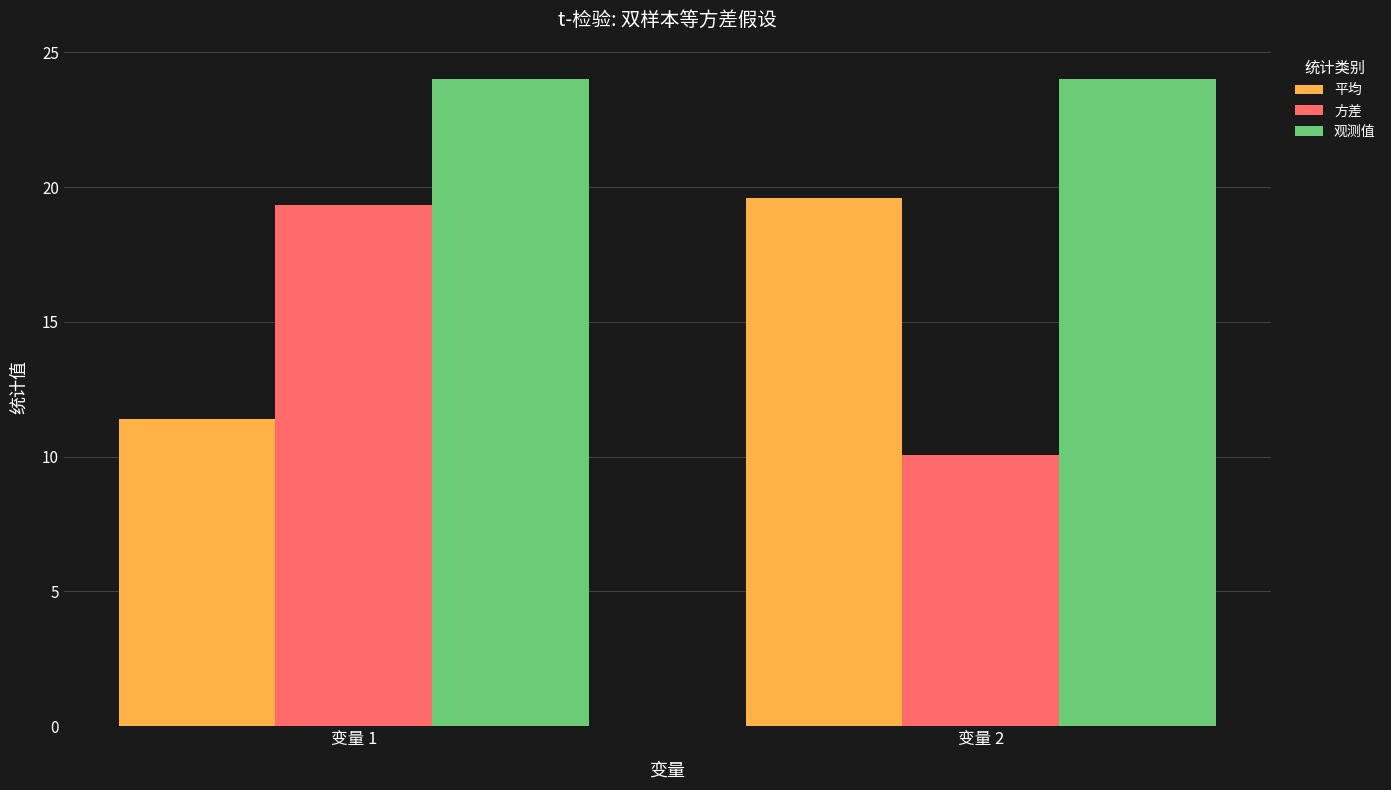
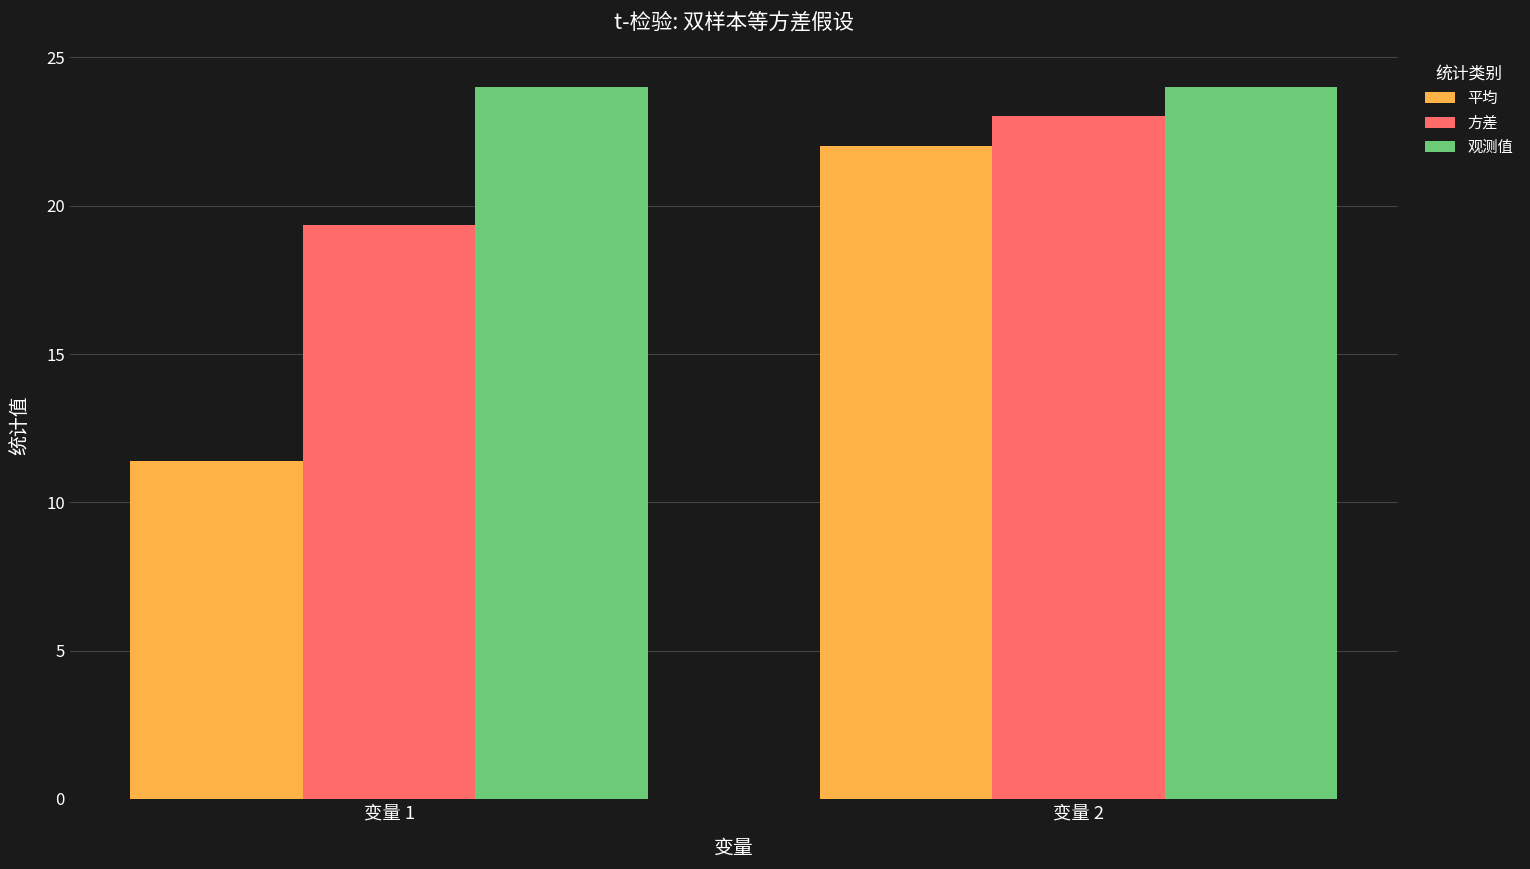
平均, 变量 2: 19.6 -> 22.0
方差, 变量 2: 10.1 -> 23.0
